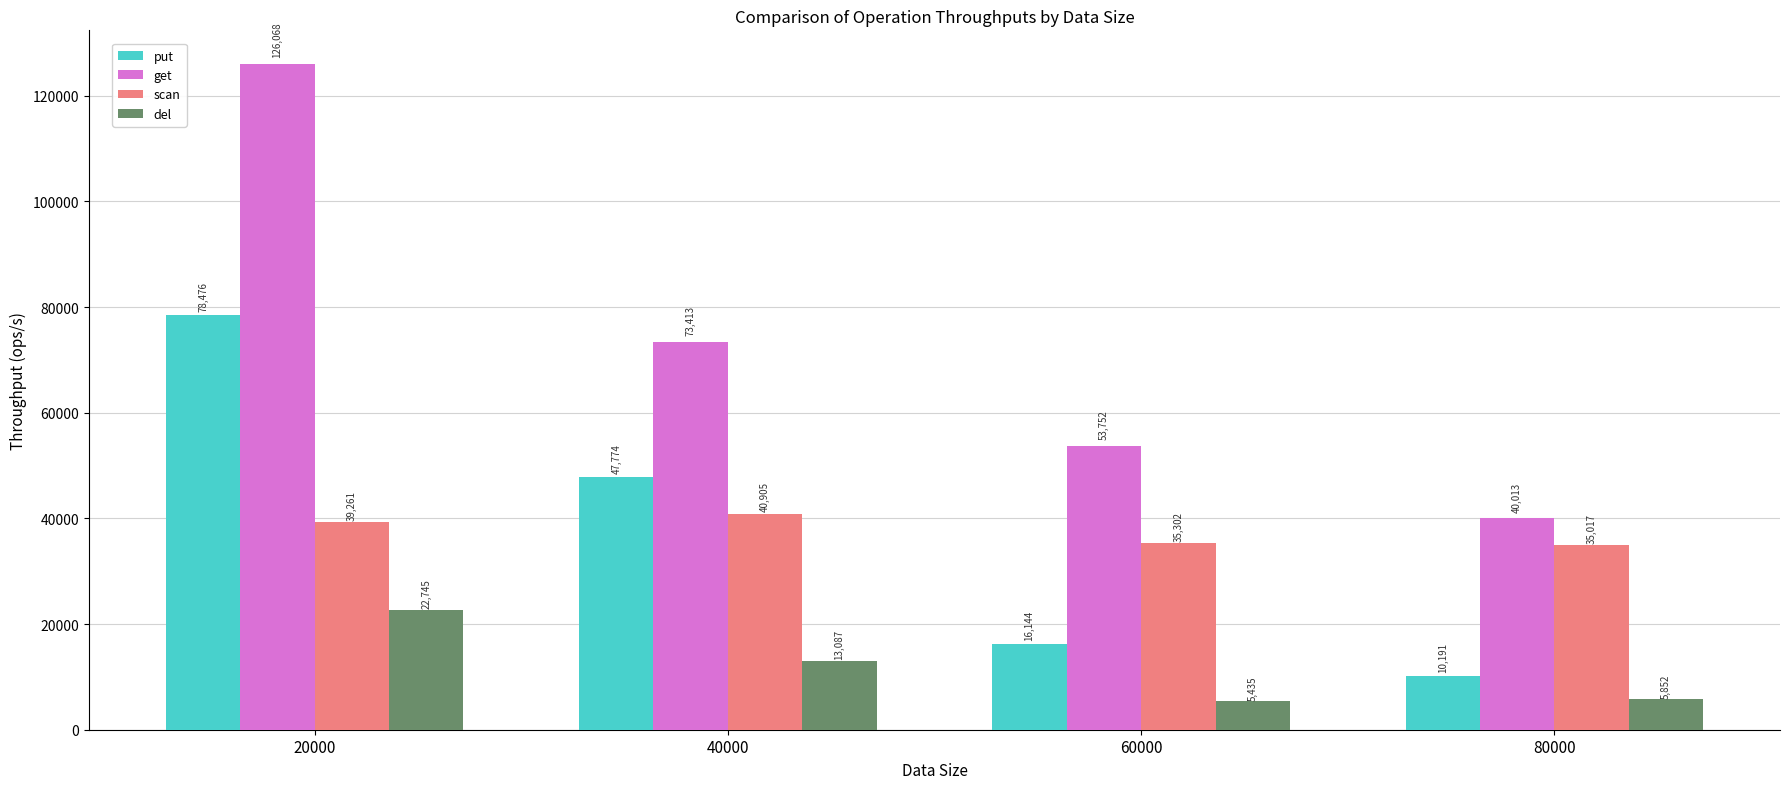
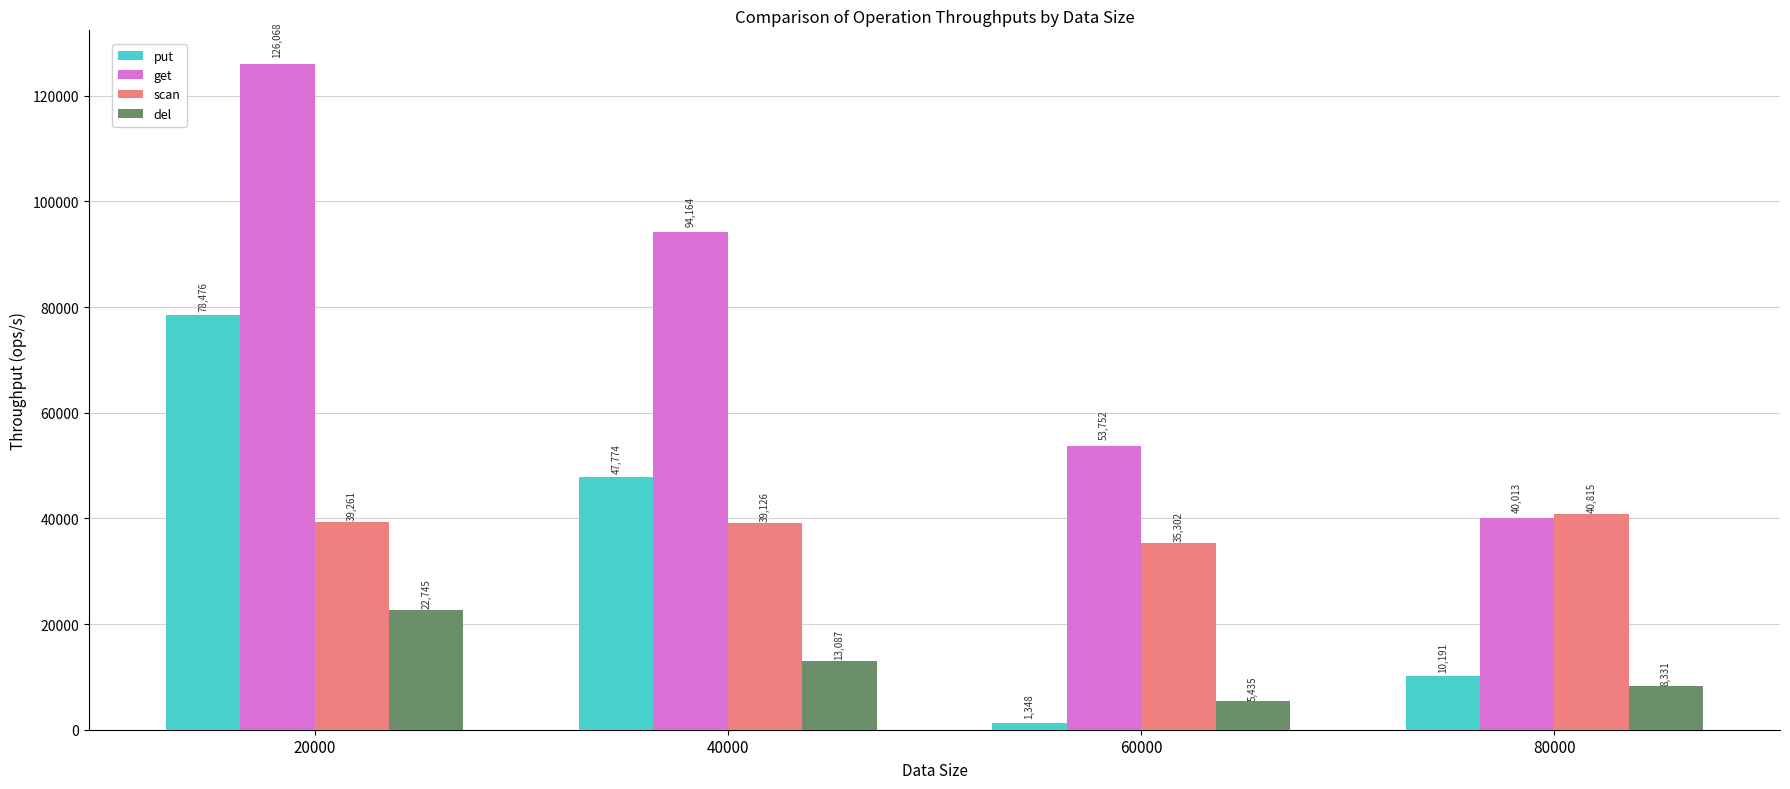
get, 40000: 73,413 -> 94,164
scan, 40000: 40,905 -> 39,126
put, 60000: 16,144 -> 1,348
scan, 80000: 35,017 -> 40,815
del, 80000: 5,852 -> 8,331
